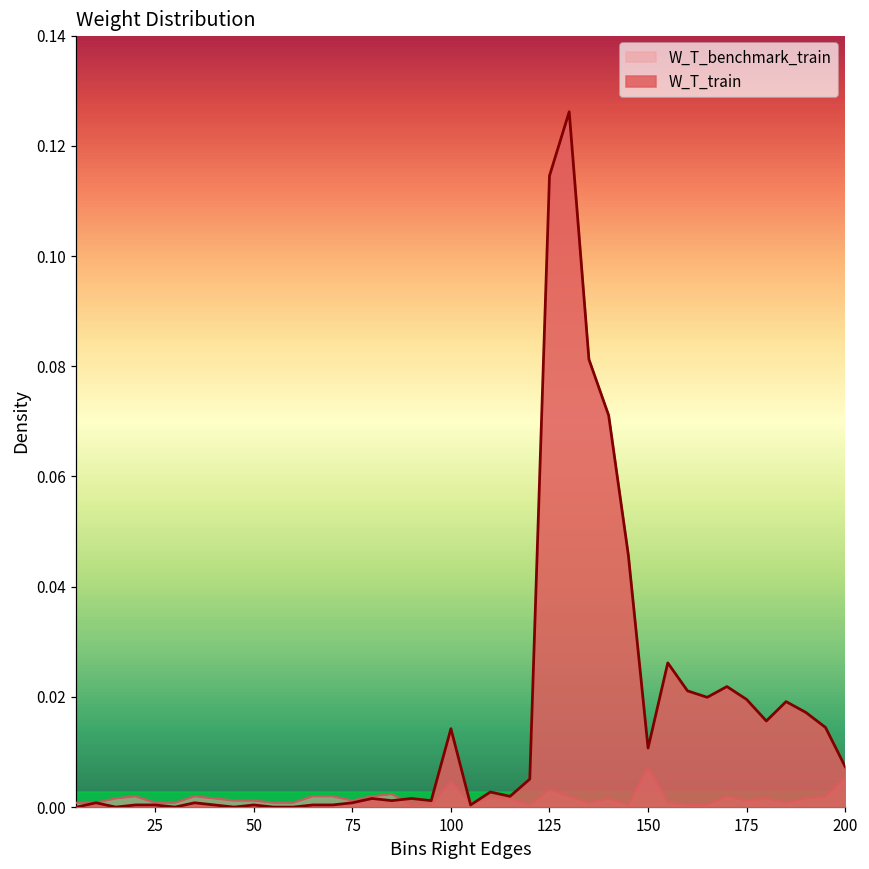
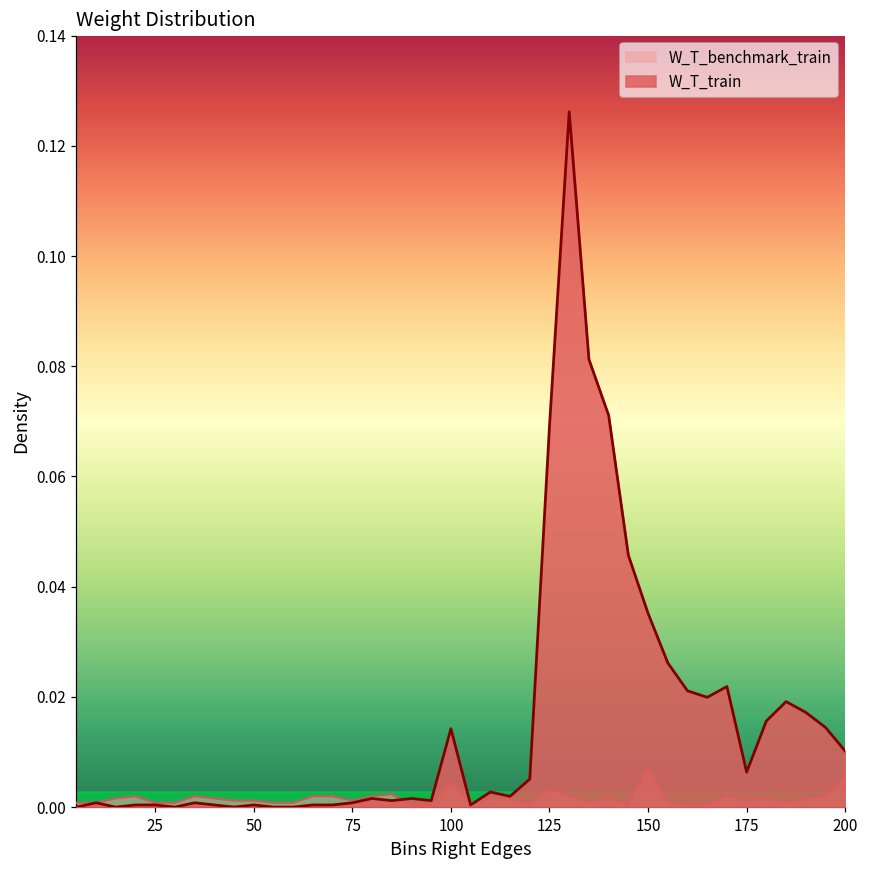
W_T_train, 125: 0.115 -> 0.069
W_T_train, 150: 0.011 -> 0.035
W_T_train, 175: 0.020 -> 0.006
W_T_train, 200: 0.007 -> 0.010
